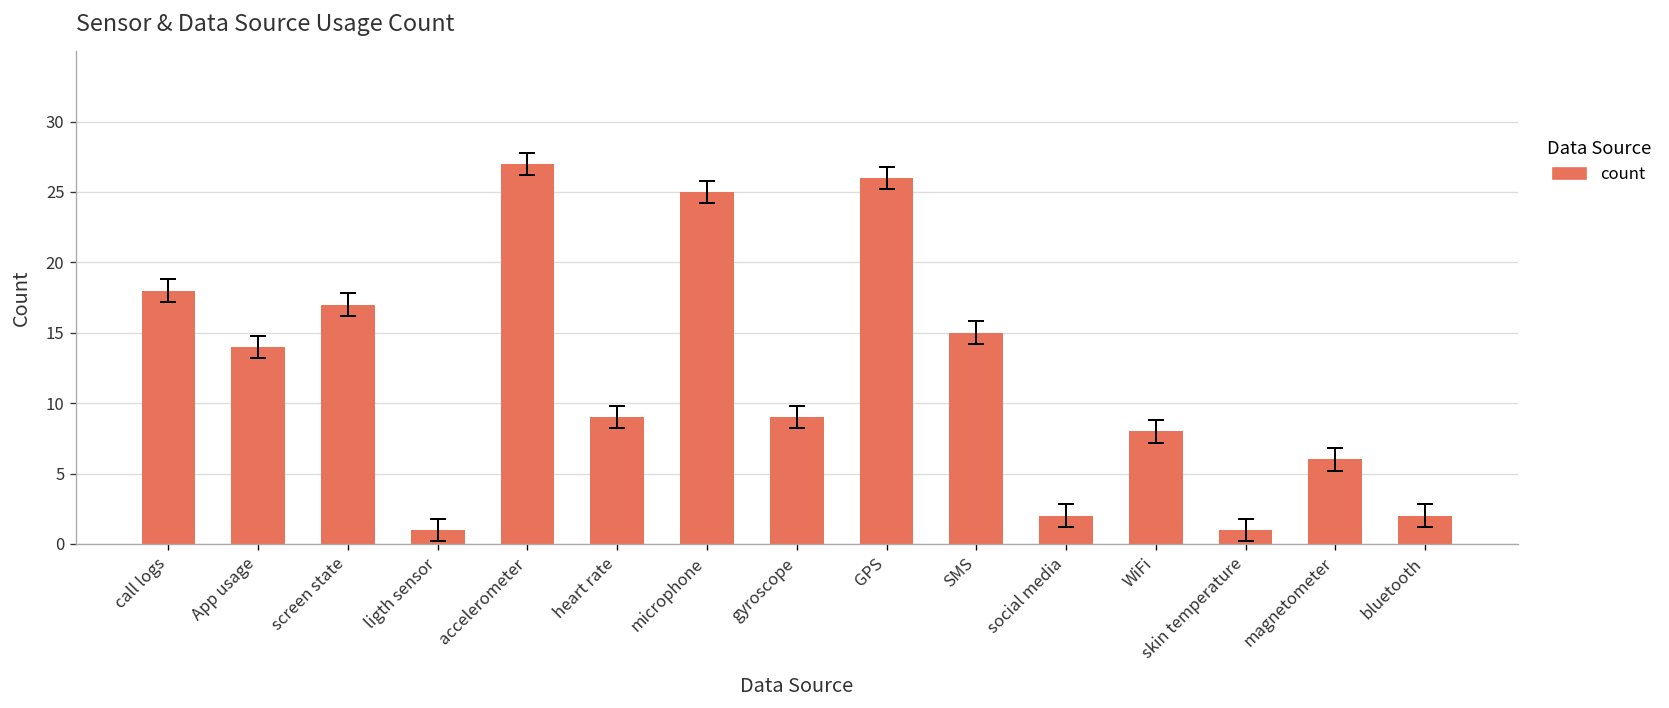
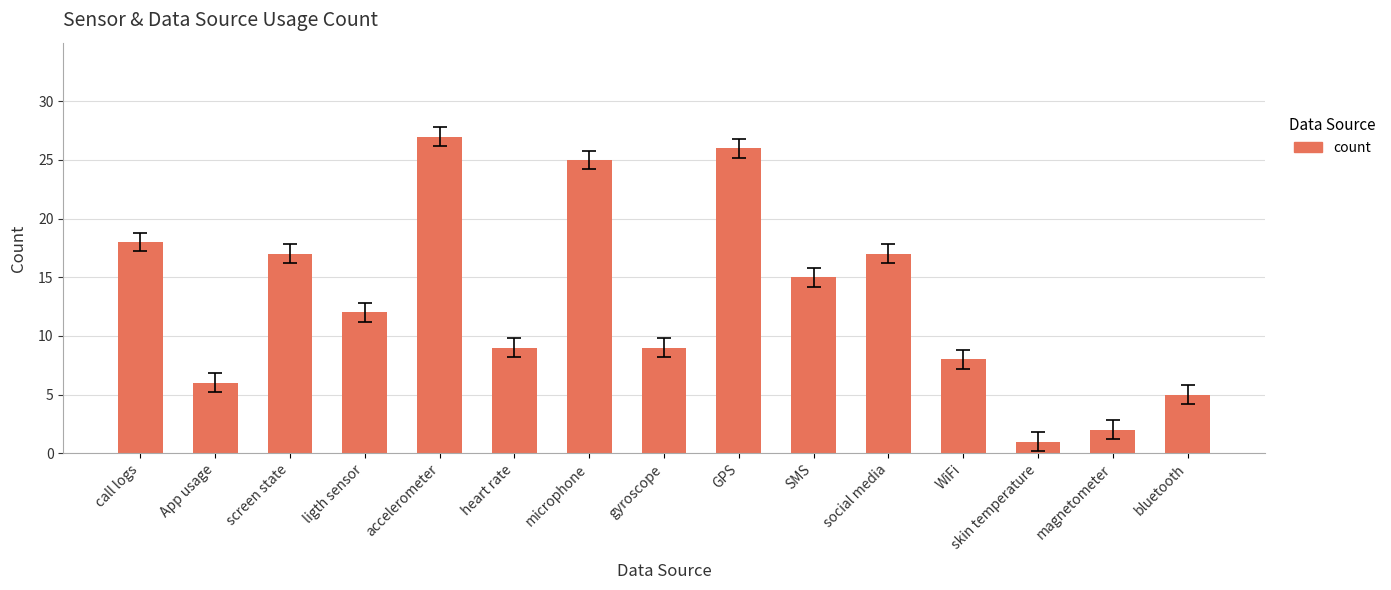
count, App usage: 14 -> 6
count, ligth sensor: 1 -> 12
count, social media: 2 -> 17
count, magnetometer: 6 -> 2
count, bluetooth: 2 -> 5
